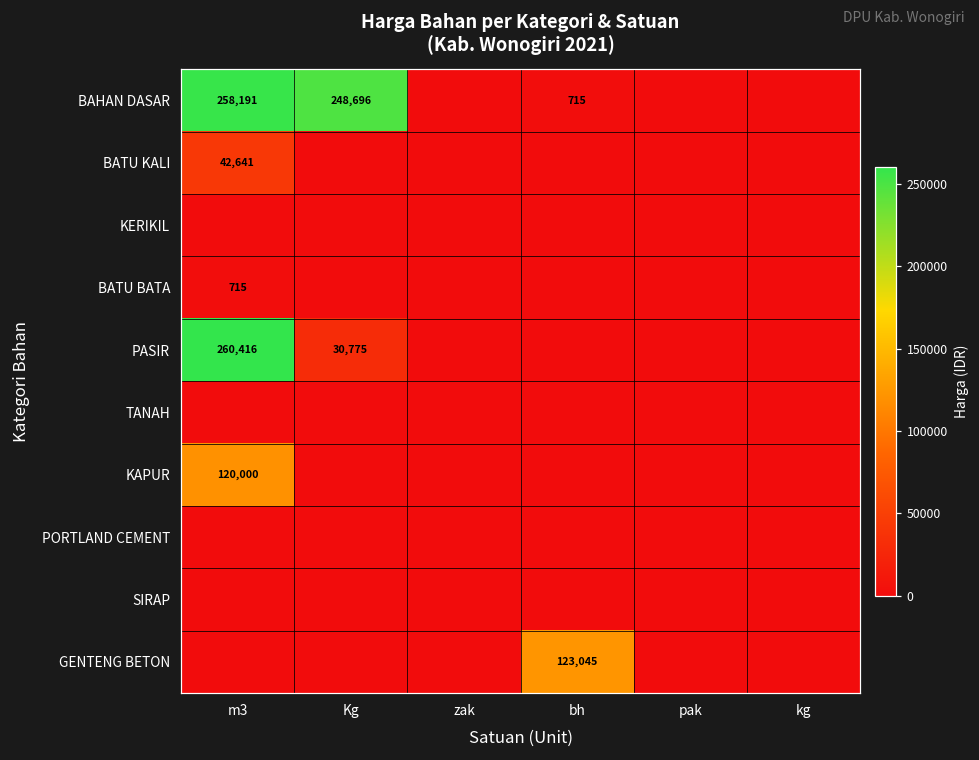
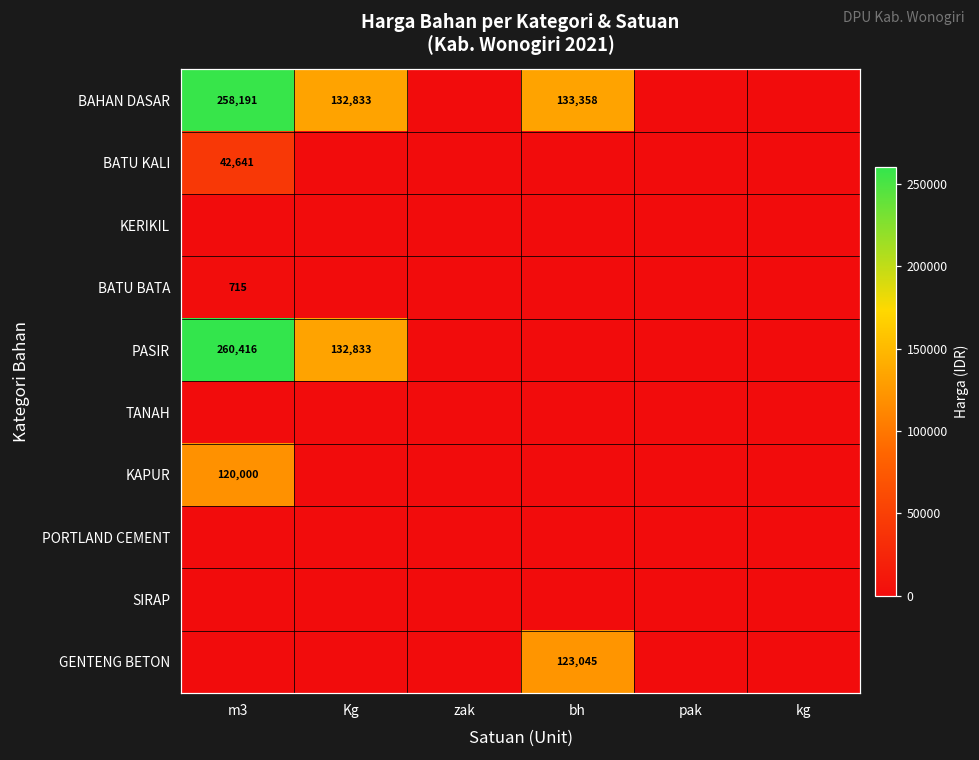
BAHAN DASAR, Kg: 248,696 -> 132,833
BAHAN DASAR, bh: 715 -> 133,358
PASIR, Kg: 30,775 -> 132,833
